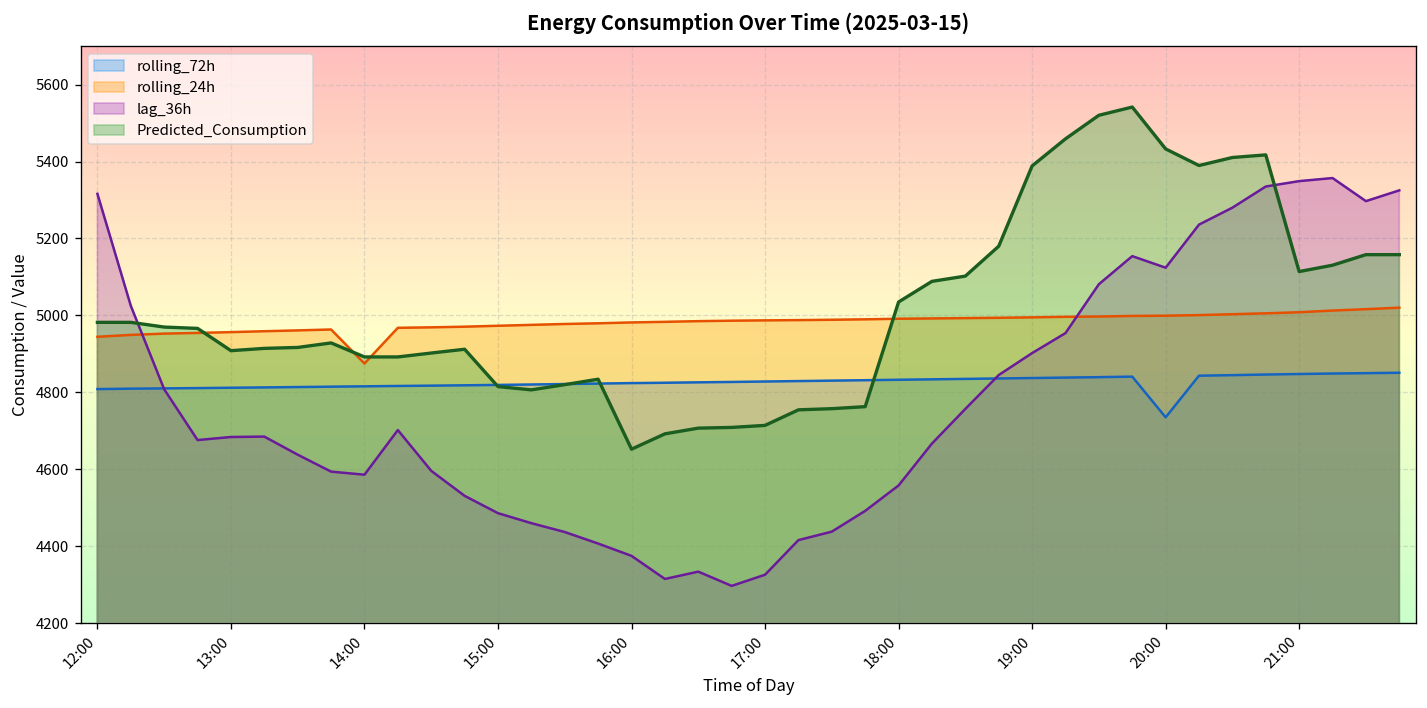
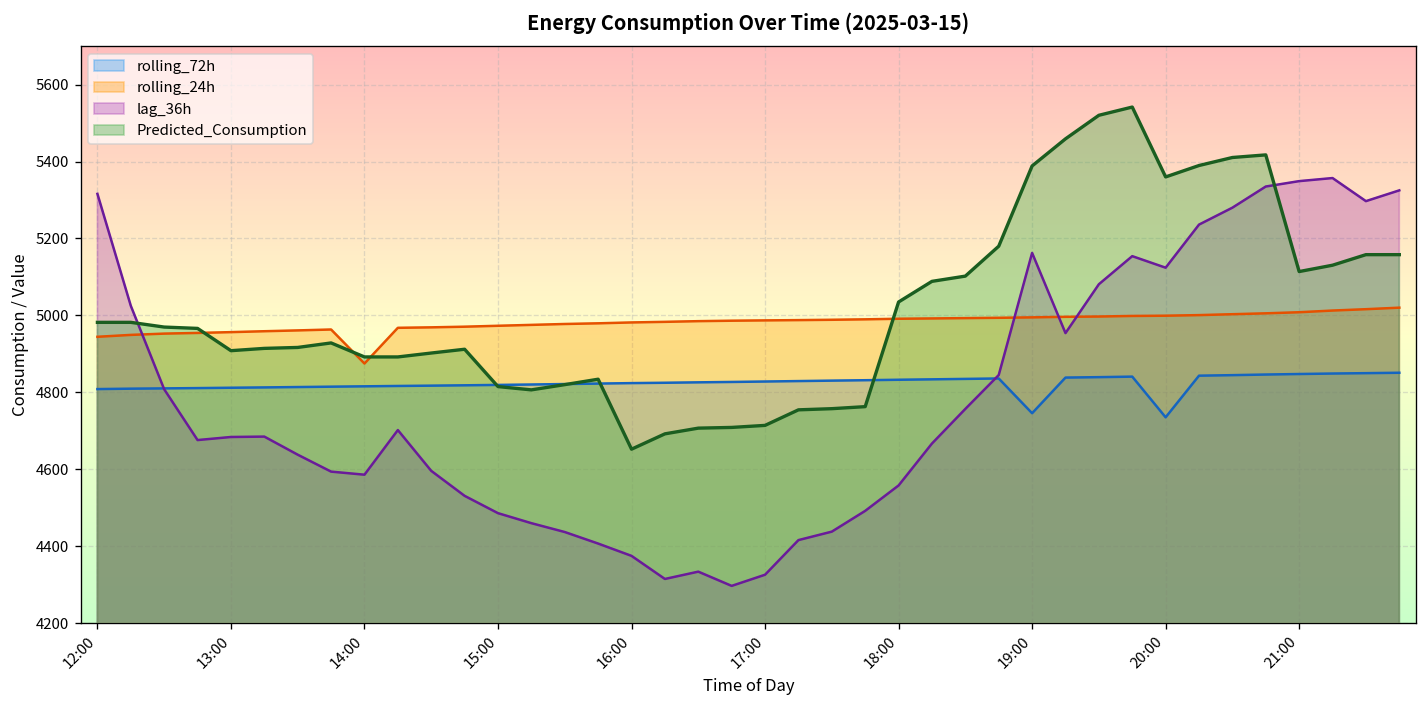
rolling_72h, 19:00: 4840 -> 4750
lag_36h, 19:00: 4900 -> 5160
Predicted_Consumption, 20:00: 5430 -> 5360
